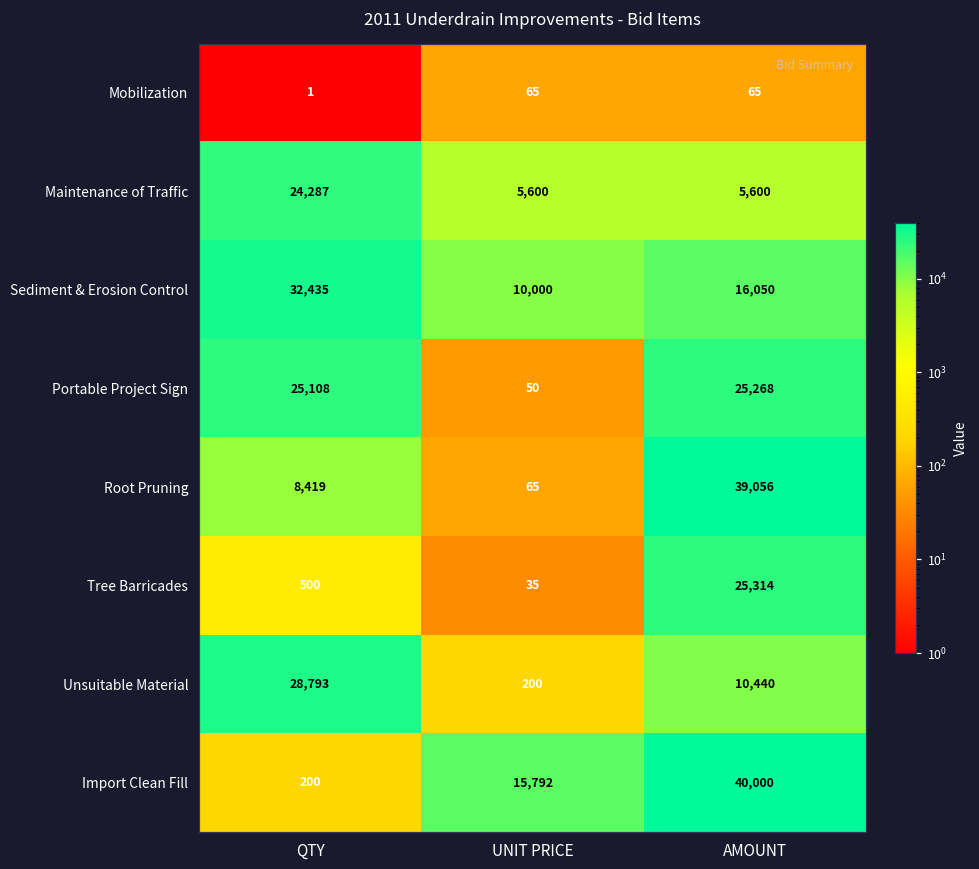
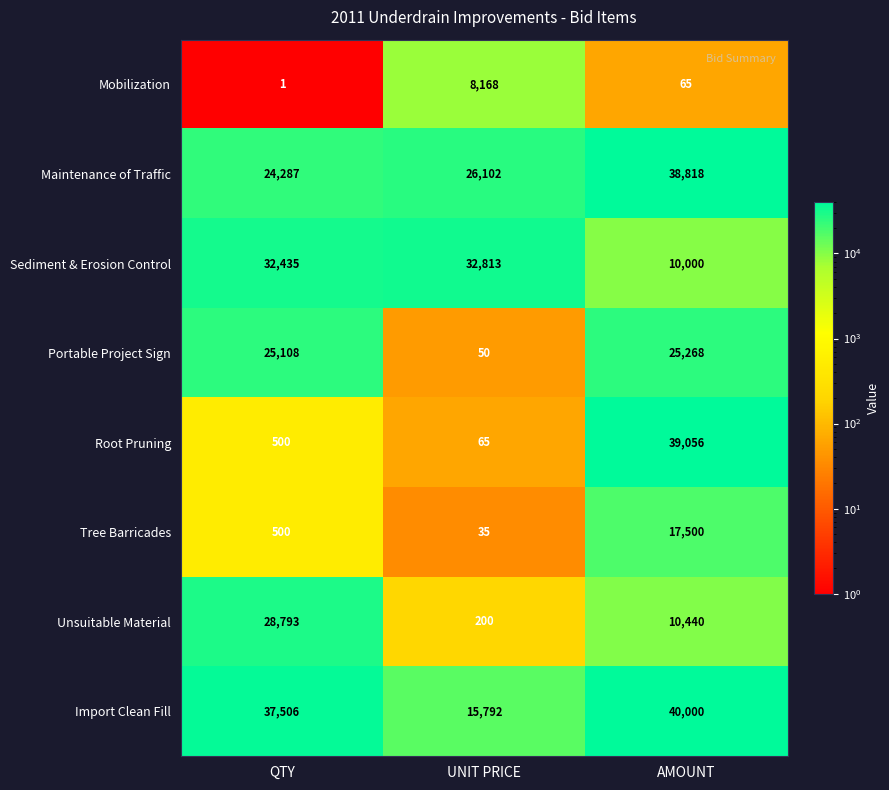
Mobilization, UNIT PRICE: 65 -> 8,168
Maintenance of Traffic, UNIT PRICE: 5,600 -> 26,102
Maintenance of Traffic, AMOUNT: 5,600 -> 38,818
Sediment & Erosion Control, UNIT PRICE: 10,000 -> 32,813
Sediment & Erosion Control, AMOUNT: 16,050 -> 10,000
Root Pruning, QTY: 8,419 -> 500
Tree Barricades, AMOUNT: 25,314 -> 17,500
Import Clean Fill, QTY: 200 -> 37,506
